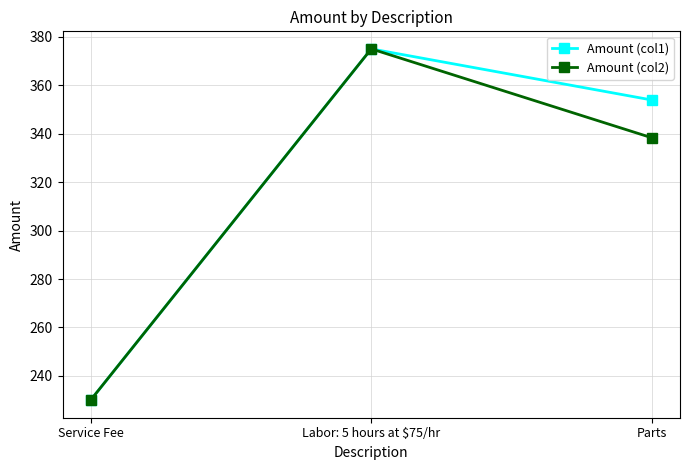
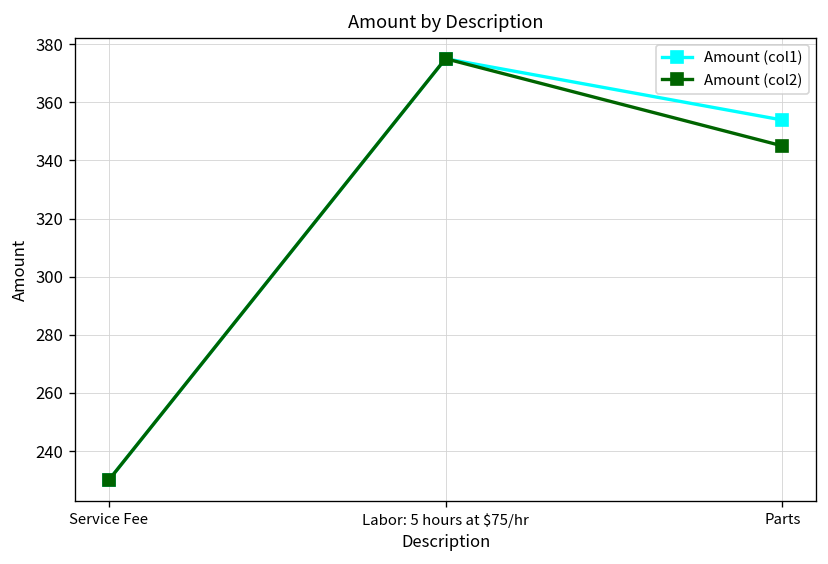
Amount (col2), Parts: 338 -> 345
